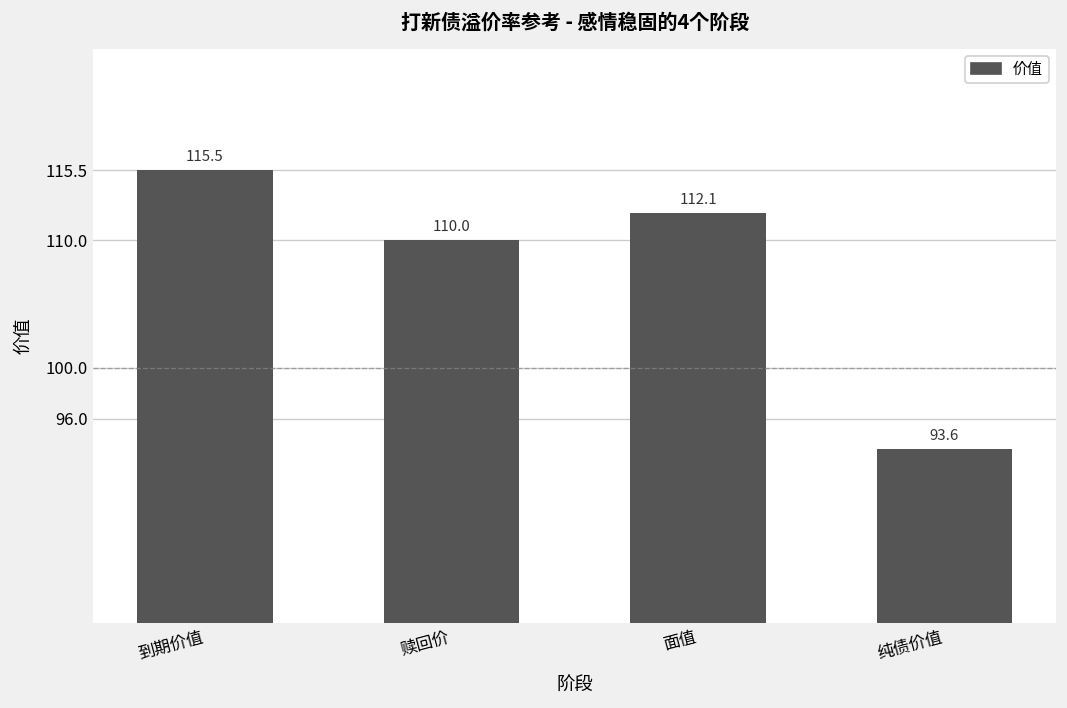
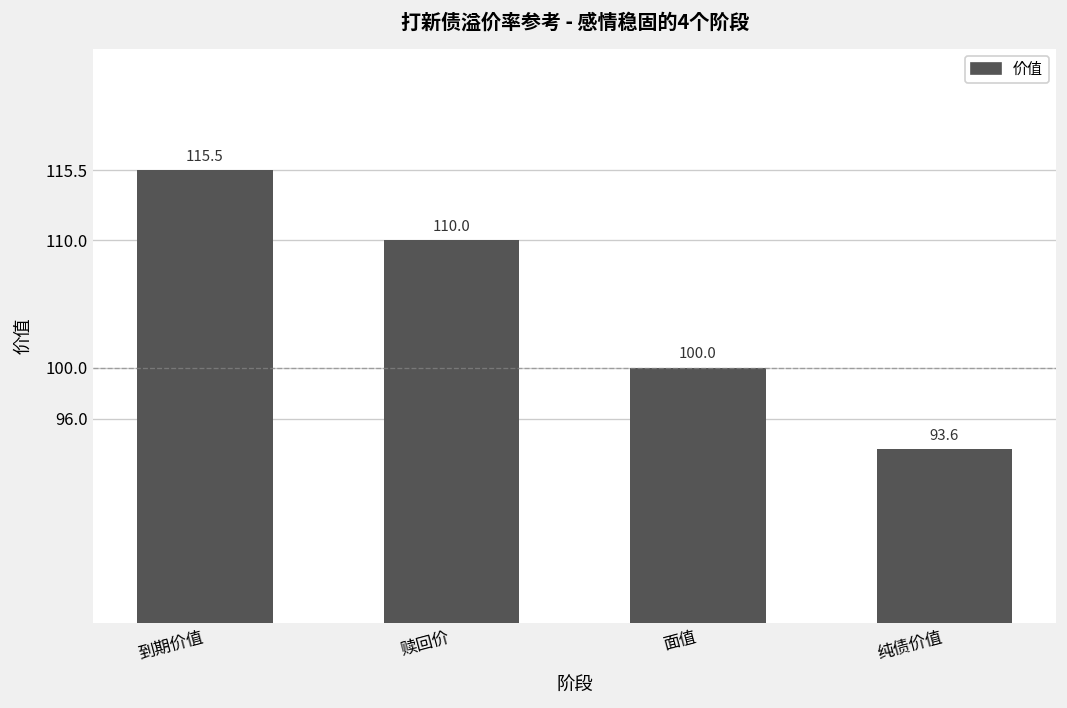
面值: 112.1 -> 100.0
